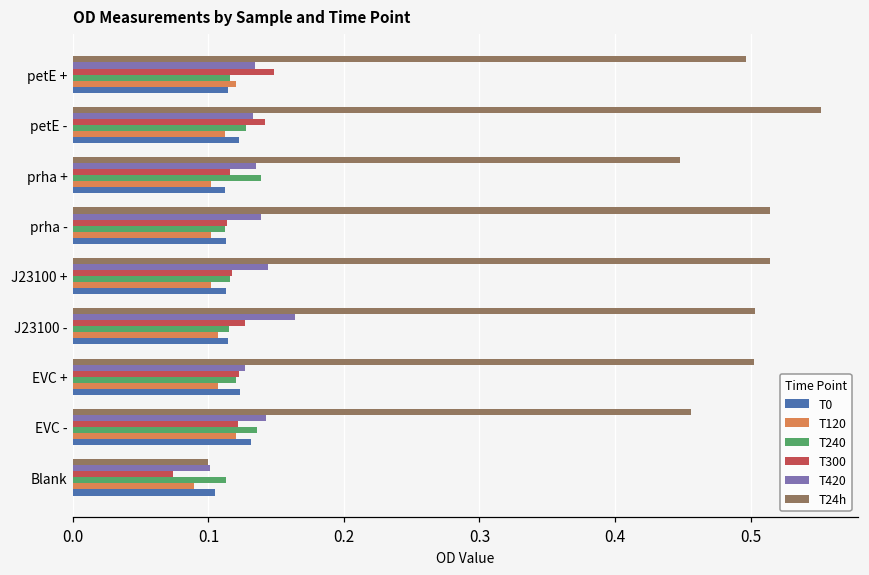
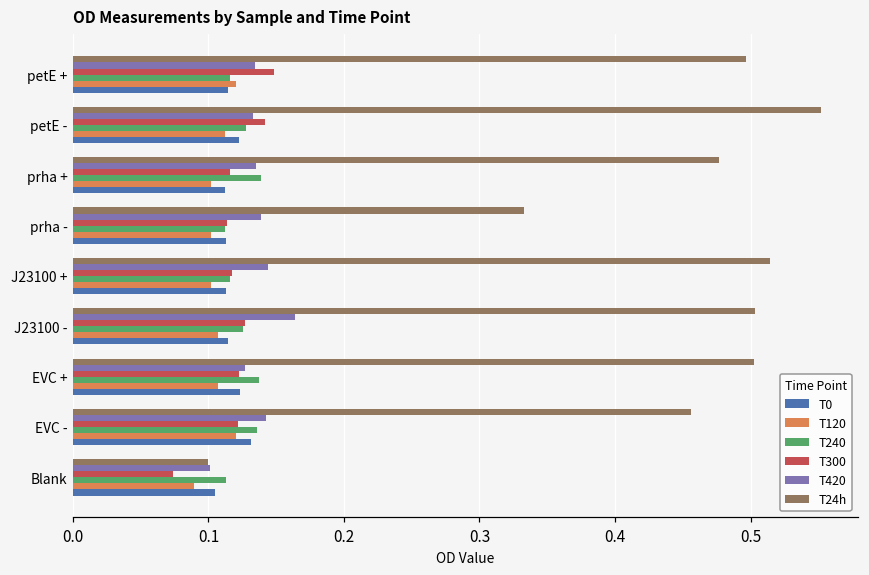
T24h, prha +: 0.448 -> 0.477
T24h, prha -: 0.514 -> 0.333
T240, J23100 -: 0.115 -> 0.126
T240, EVC +: 0.120 -> 0.137
